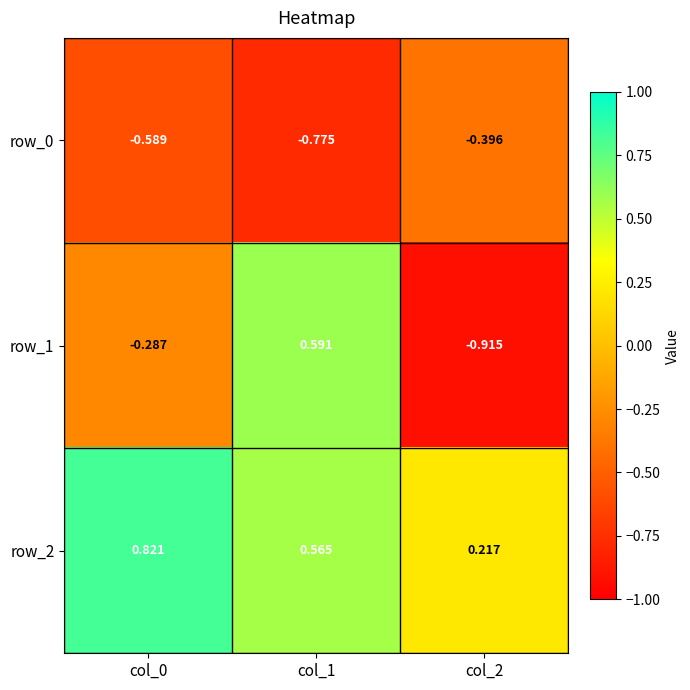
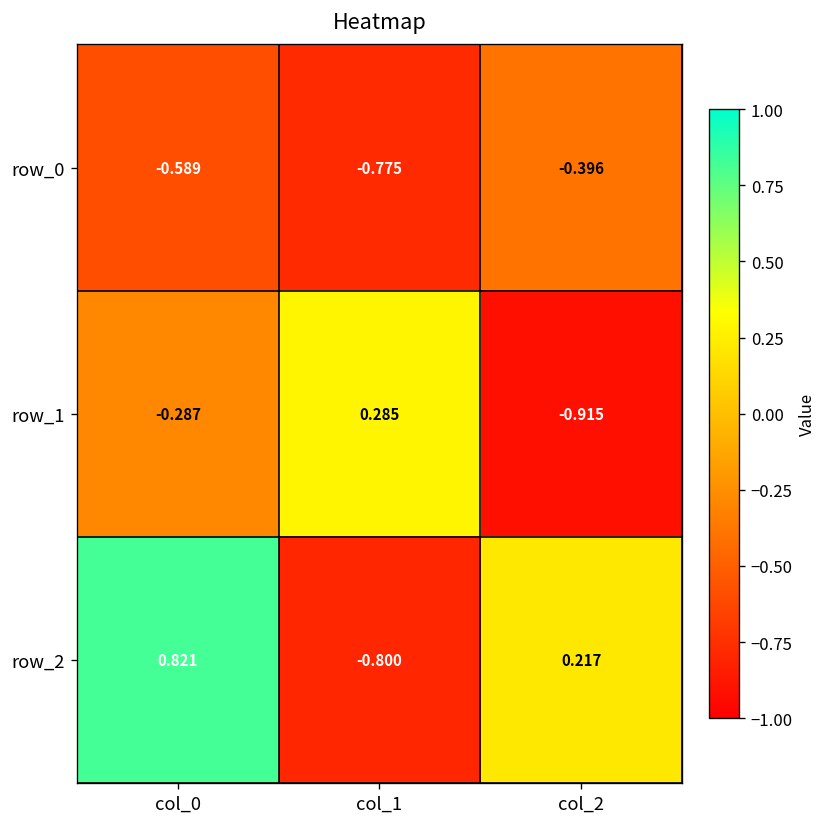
row_1, col_1: 0.591 -> 0.285
row_2, col_1: 0.565 -> -0.800
